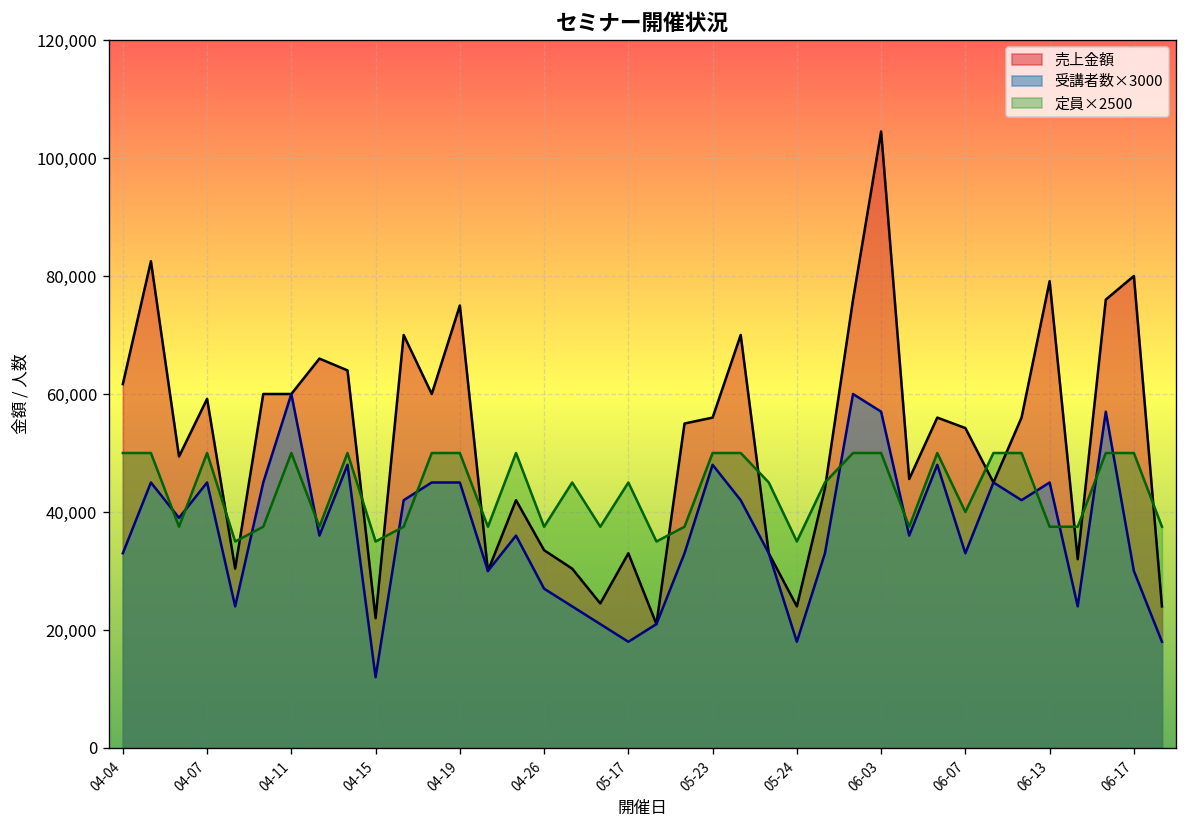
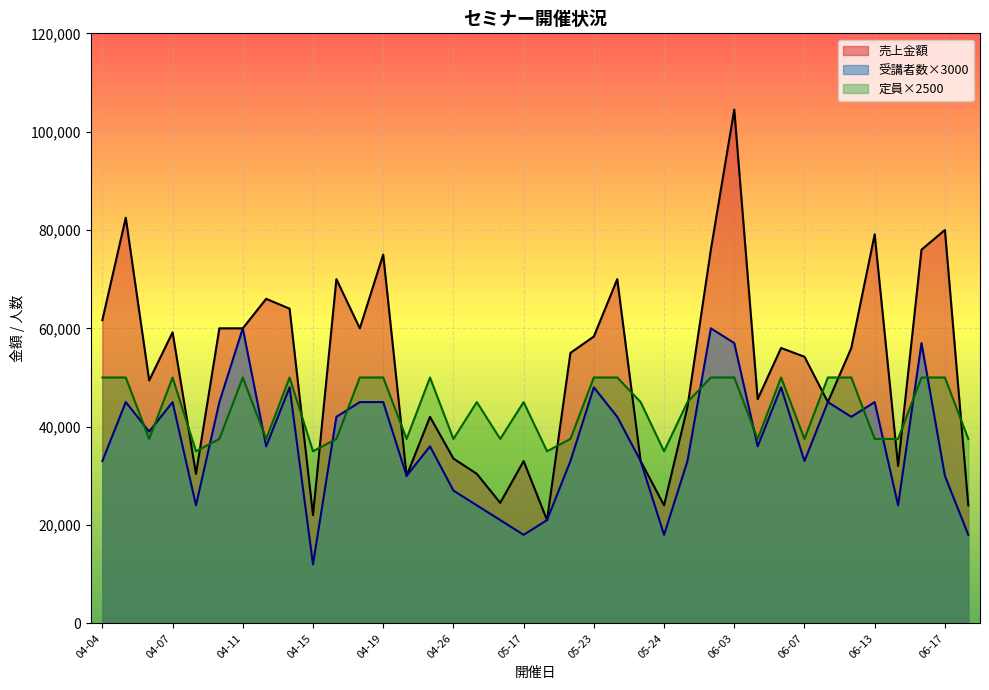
売上金額, 05-23: 56,000 -> 58,000
定員×2500, 06-07: 40,000 -> 38,000
